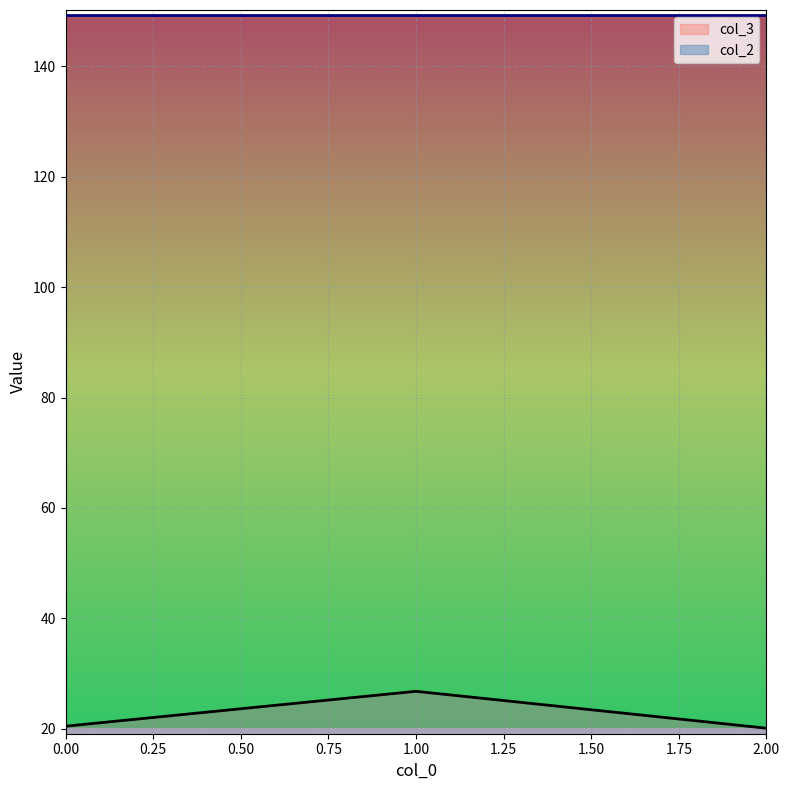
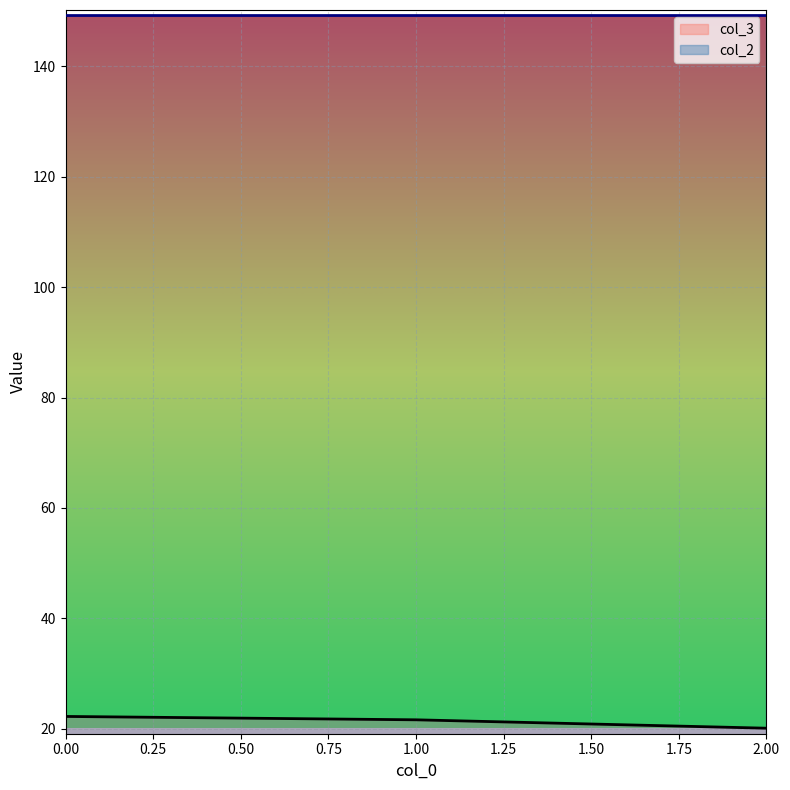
col_3, 0.00: 20 -> 22
col_3, 1.00: 27 -> 22
